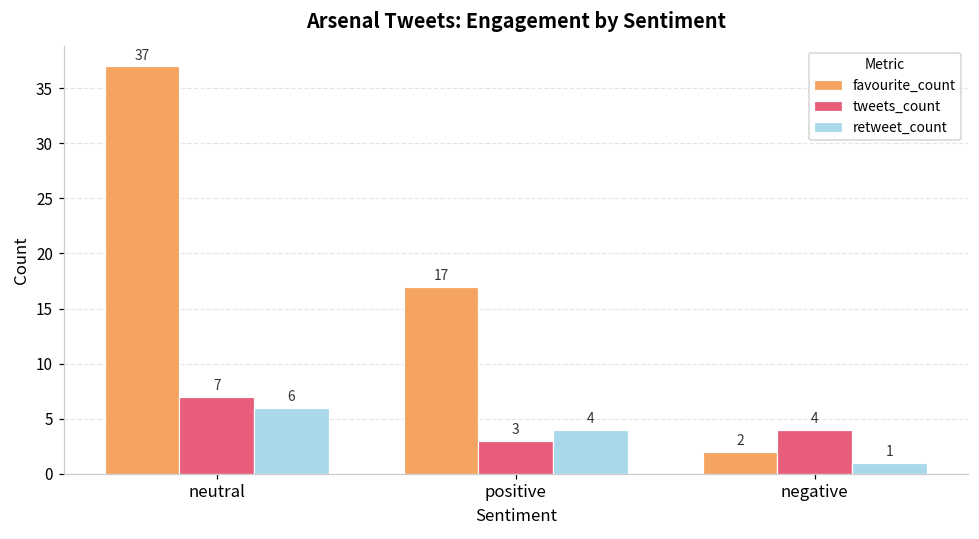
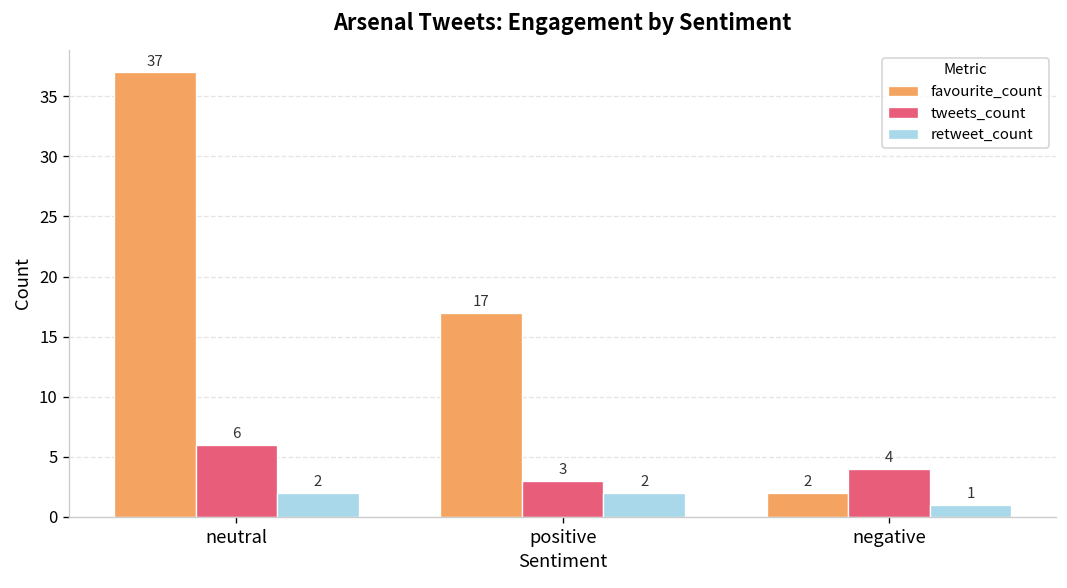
tweets_count, neutral: 7 -> 6
retweet_count, neutral: 6 -> 2
retweet_count, positive: 4 -> 2
